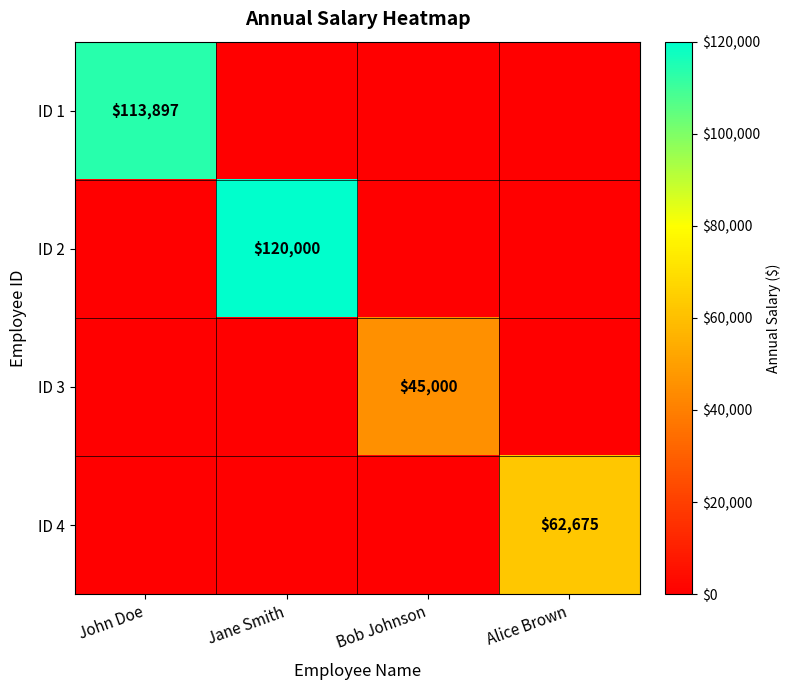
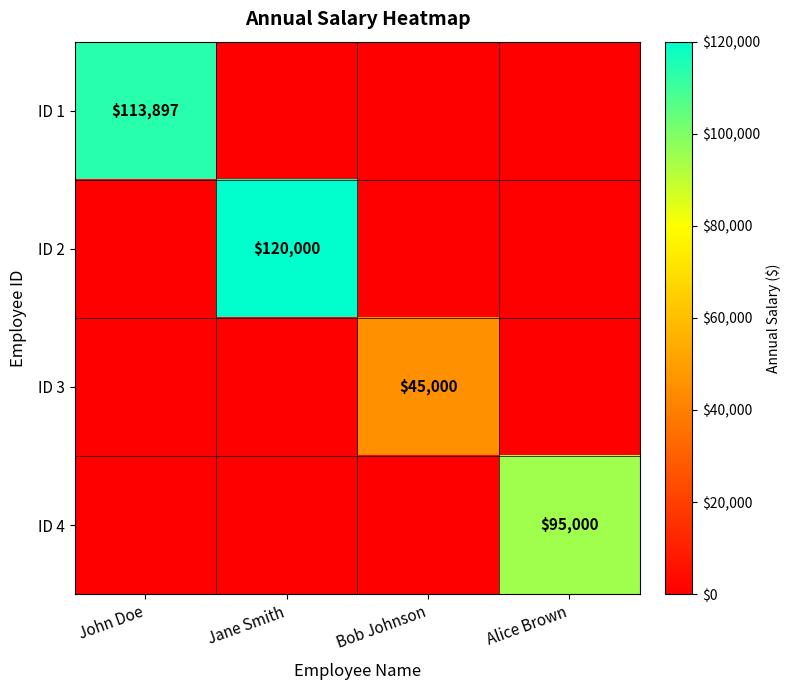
ID 4, Alice Brown: $62,675 -> $95,000
